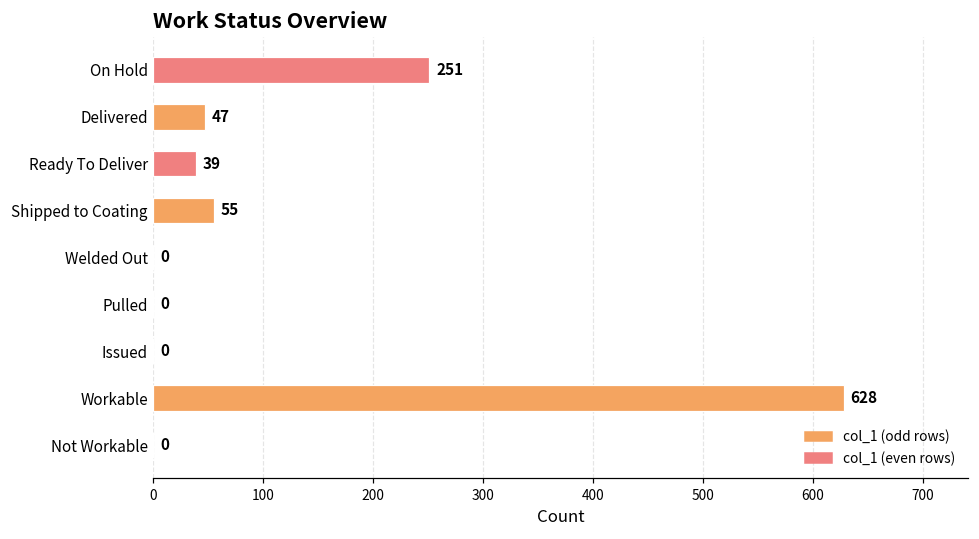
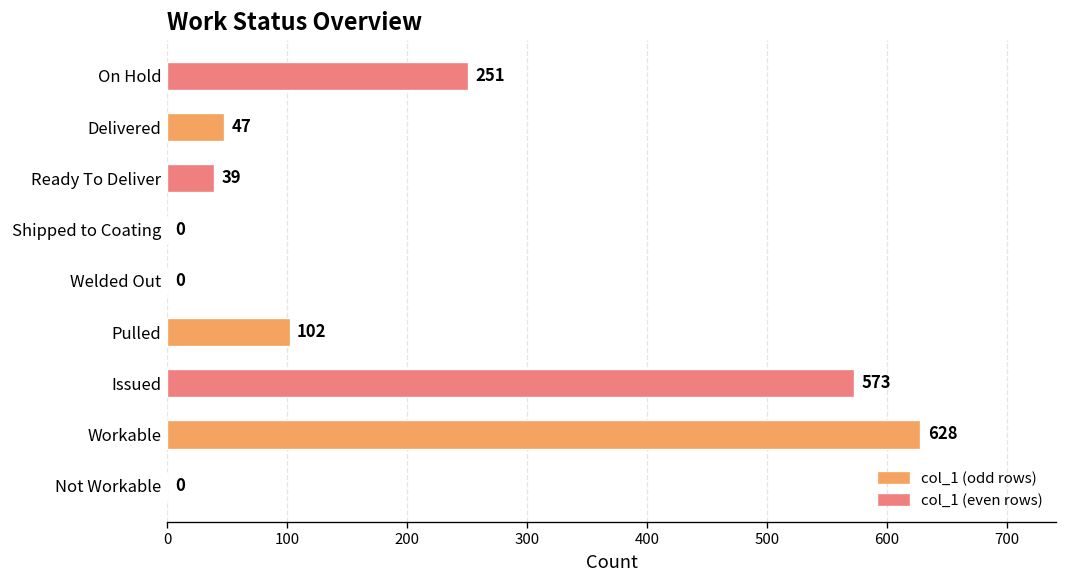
Shipped to Coating: 55 -> 0
Pulled: 0 -> 102
Issued: 0 -> 573
